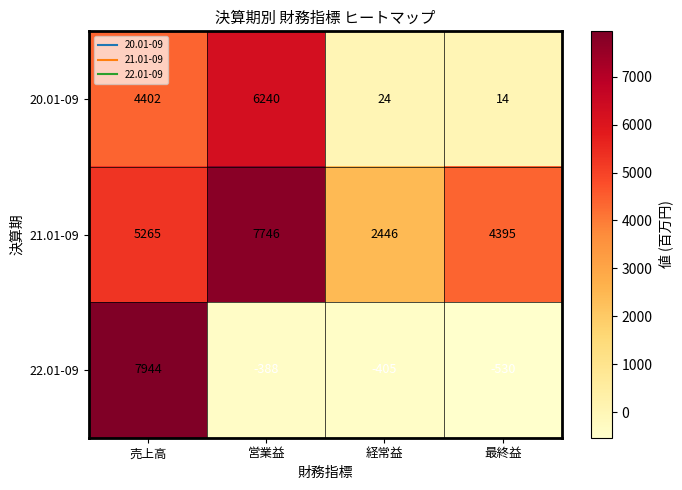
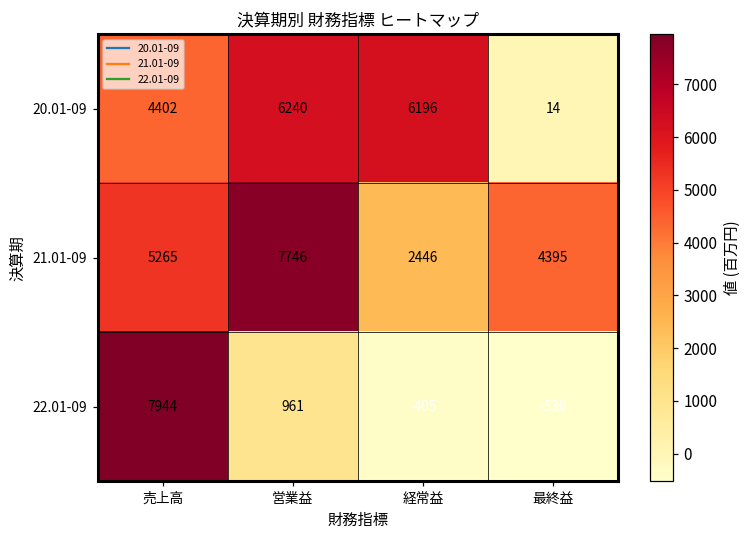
20.01-09, 経常益: 24 -> 6196
22.01-09, 営業益: -388 -> 961
